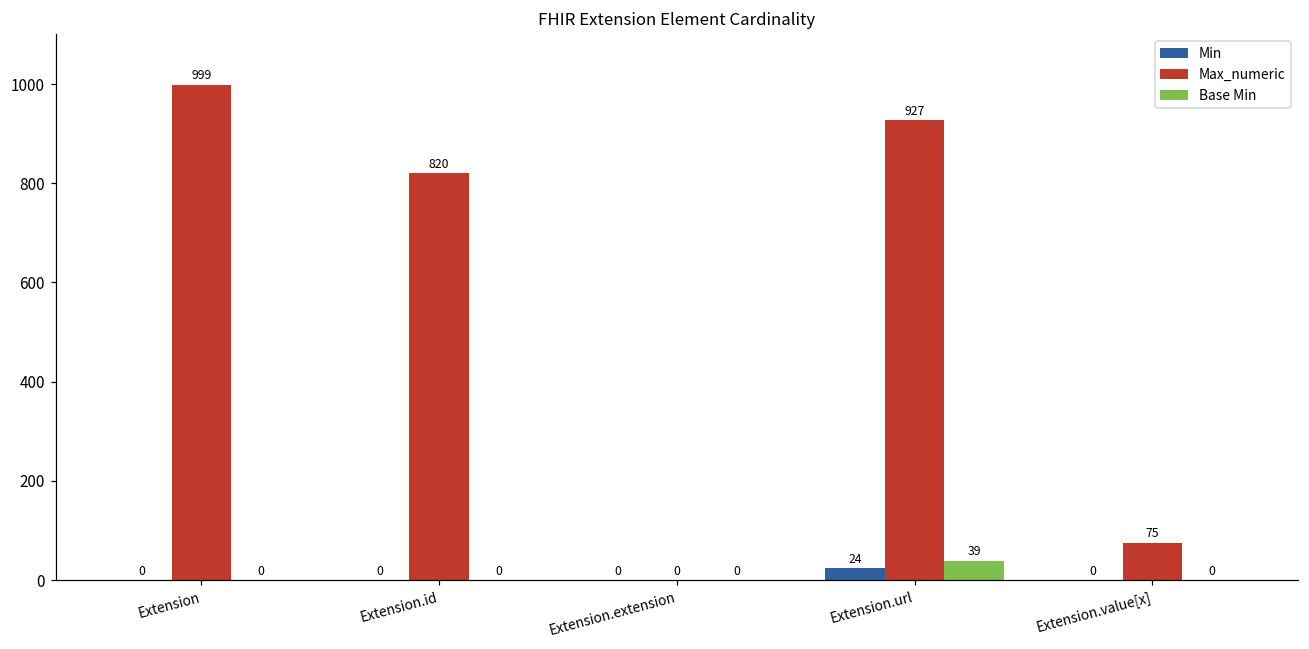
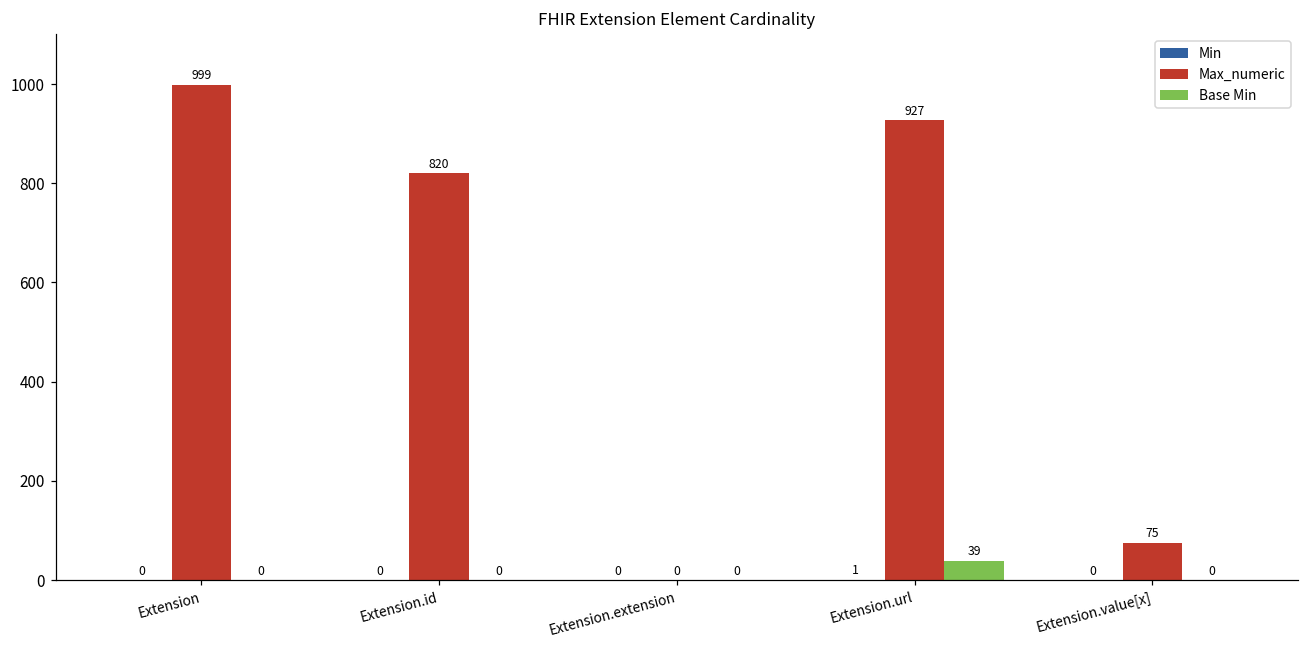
Min, Extension.url: 24 -> 1
